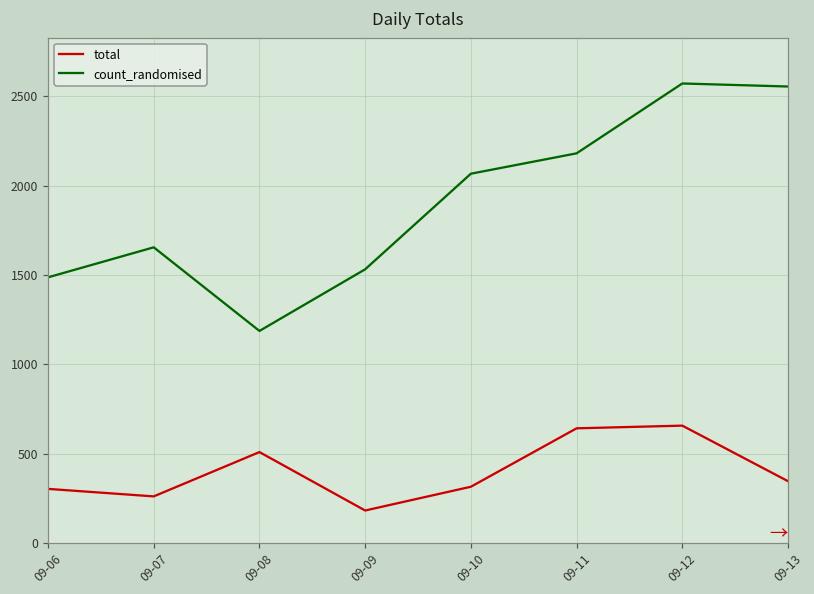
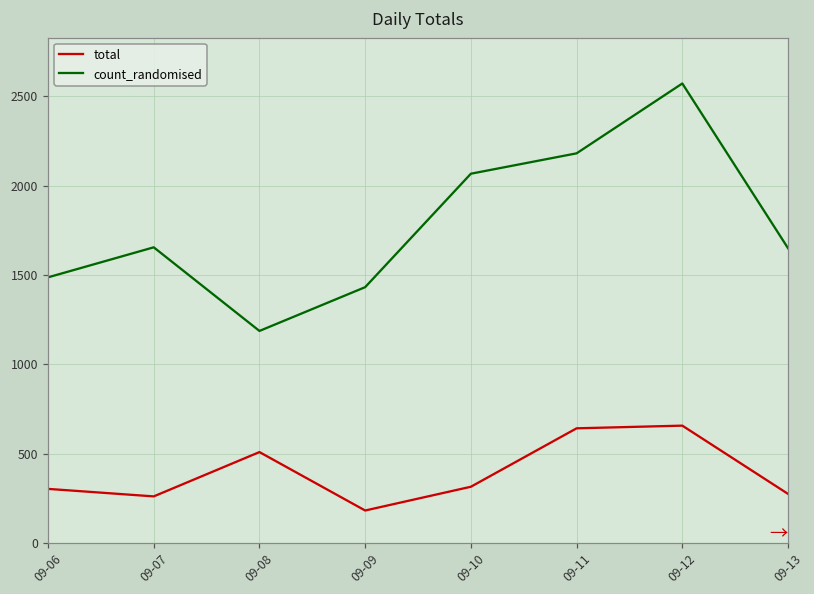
count_randomised, 09-09: 1530 -> 1430
total, 09-13: 350 -> 280
count_randomised, 09-13: 2560 -> 1650
